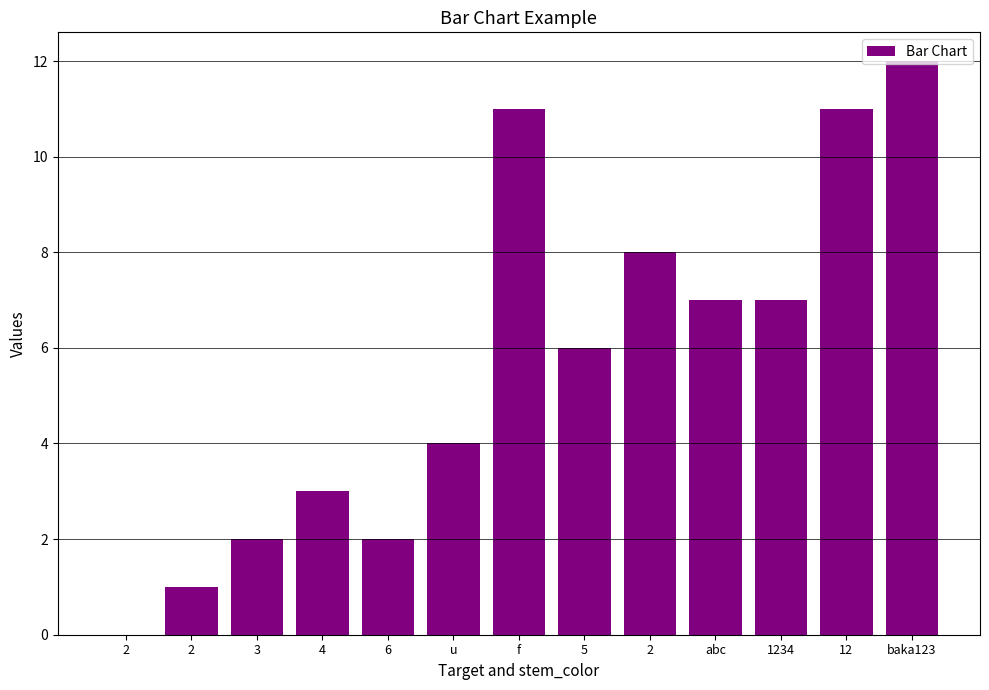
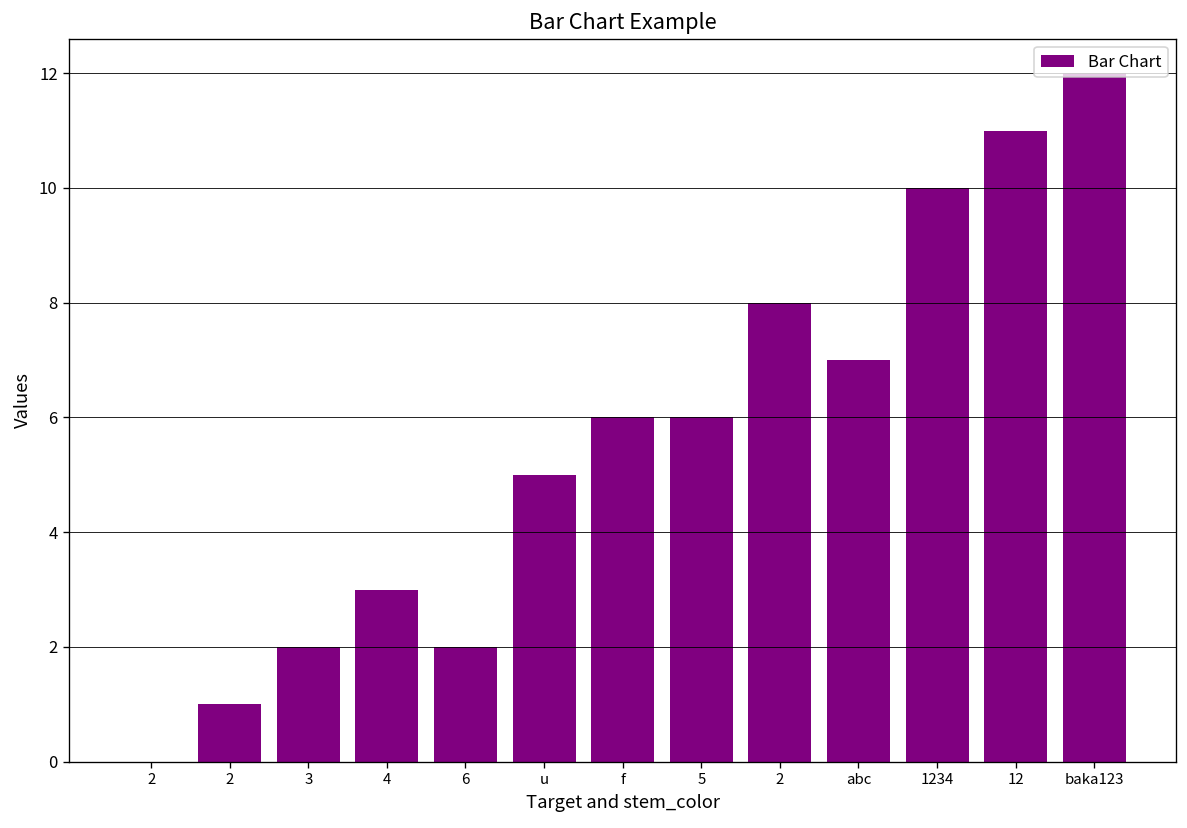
u: 4 -> 5
f: 11 -> 6
1234: 7 -> 10
